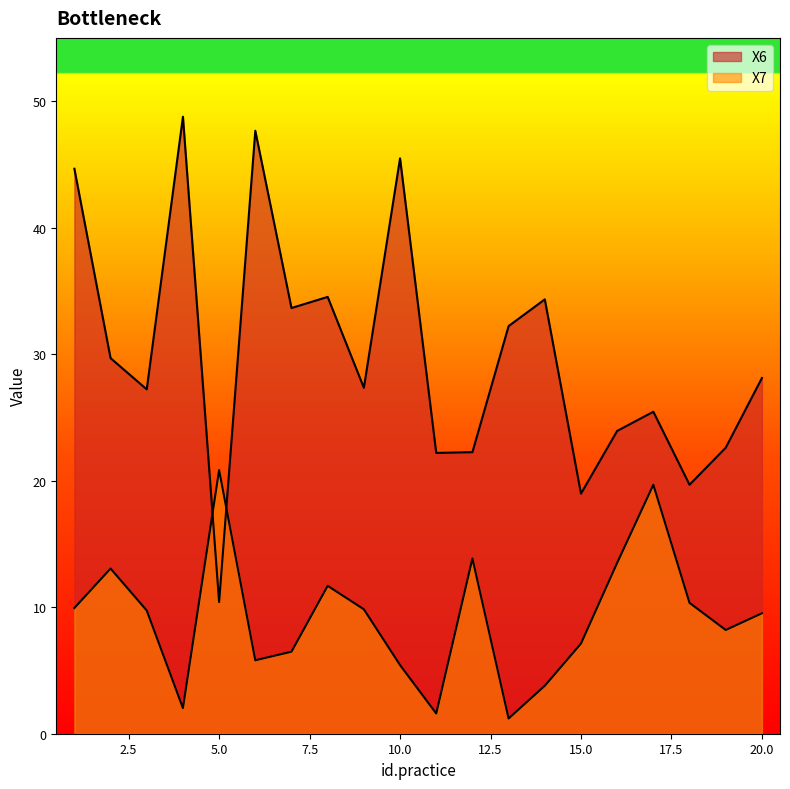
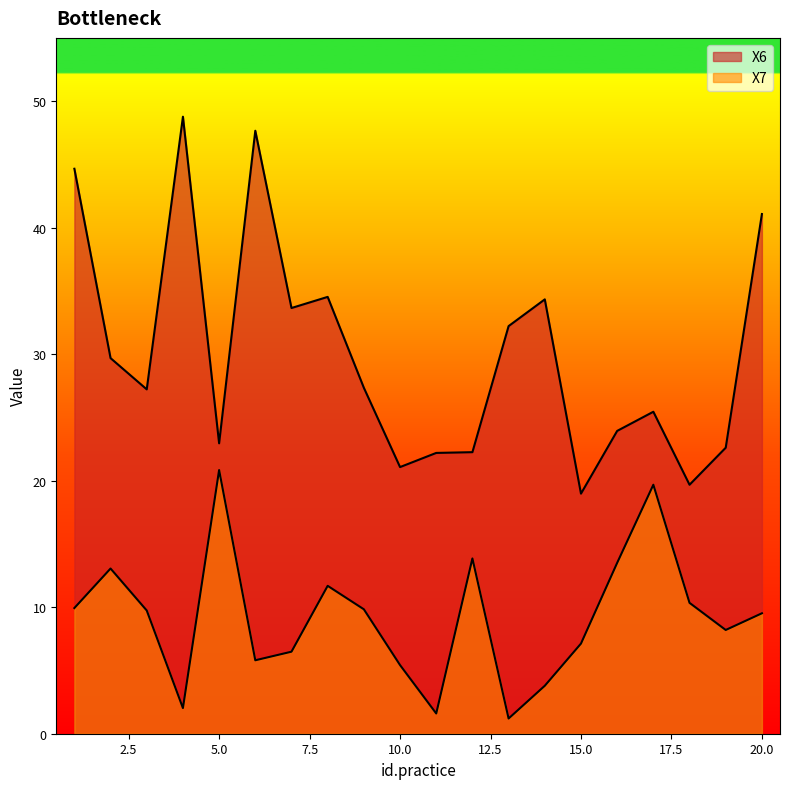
X6, 5.0: 10.4 -> 23.0
X6, 10.0: 45.5 -> 21.1
X6, 20.0: 28.1 -> 41.1
